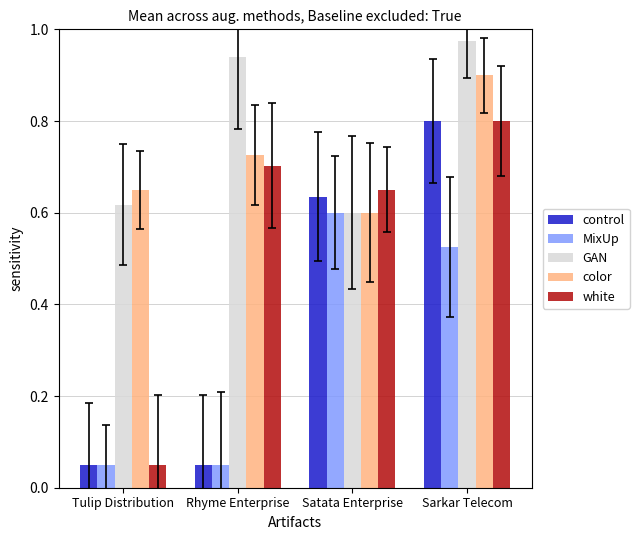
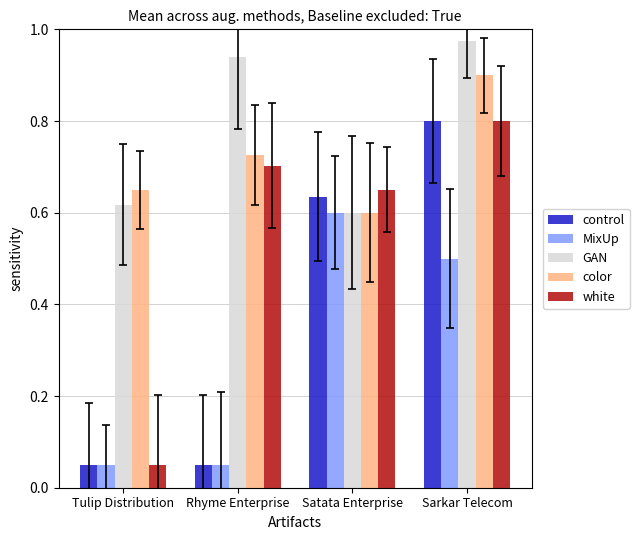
MixUp, Sarkar Telecom: 0.53 -> 0.50
